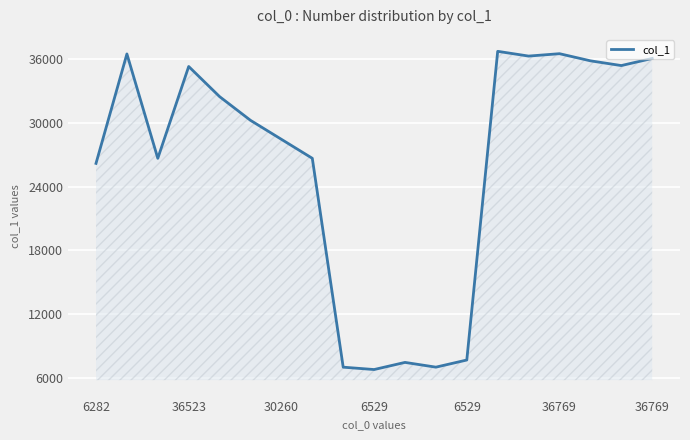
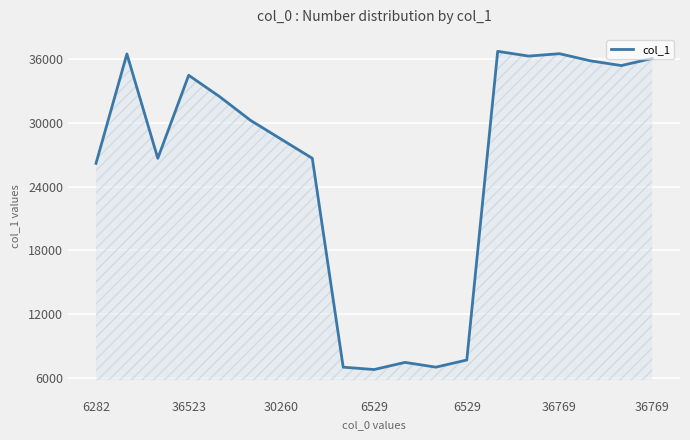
36523: 35300 -> 34500
